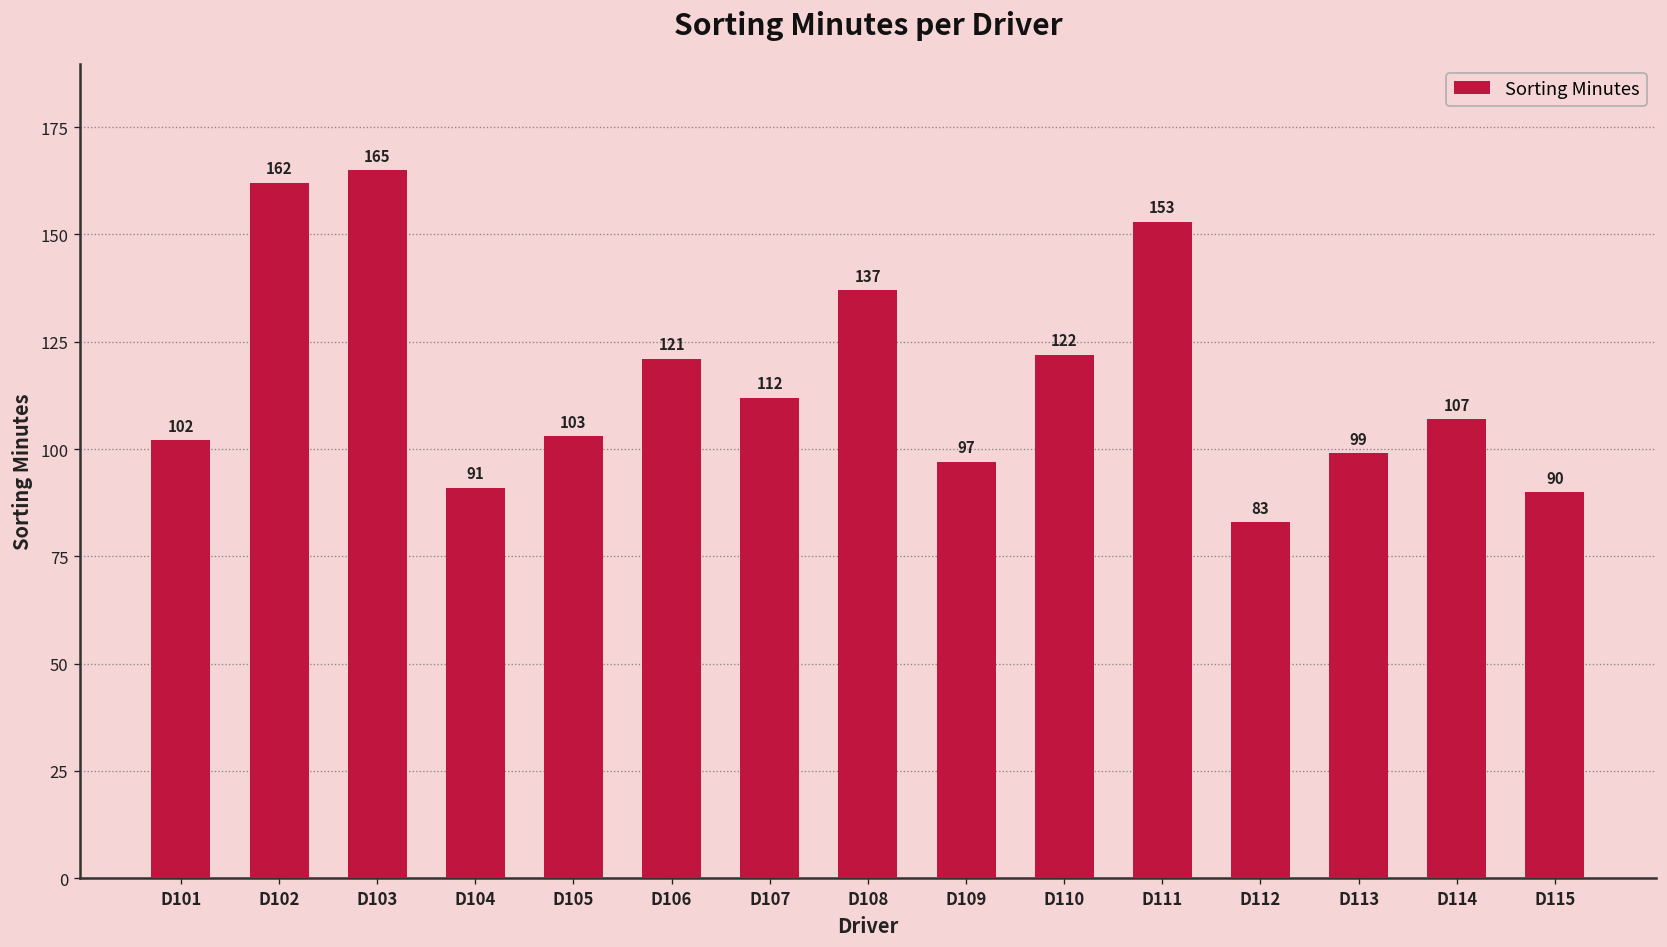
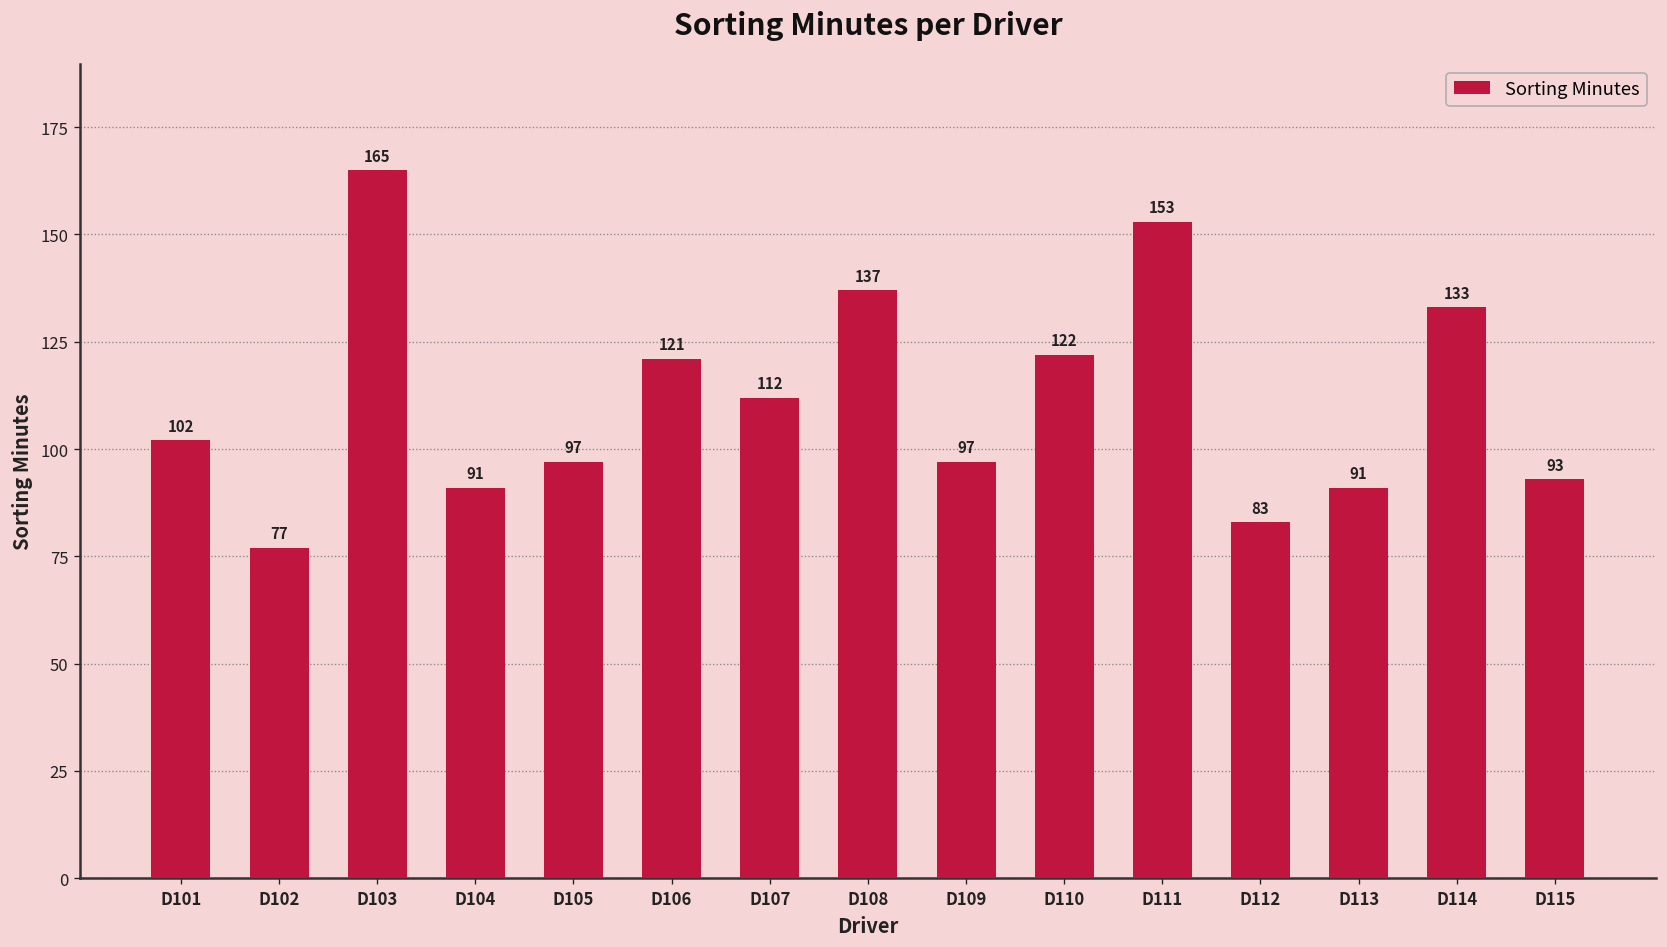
D102: 162 -> 77
D105: 103 -> 97
D113: 99 -> 91
D114: 107 -> 133
D115: 90 -> 93
